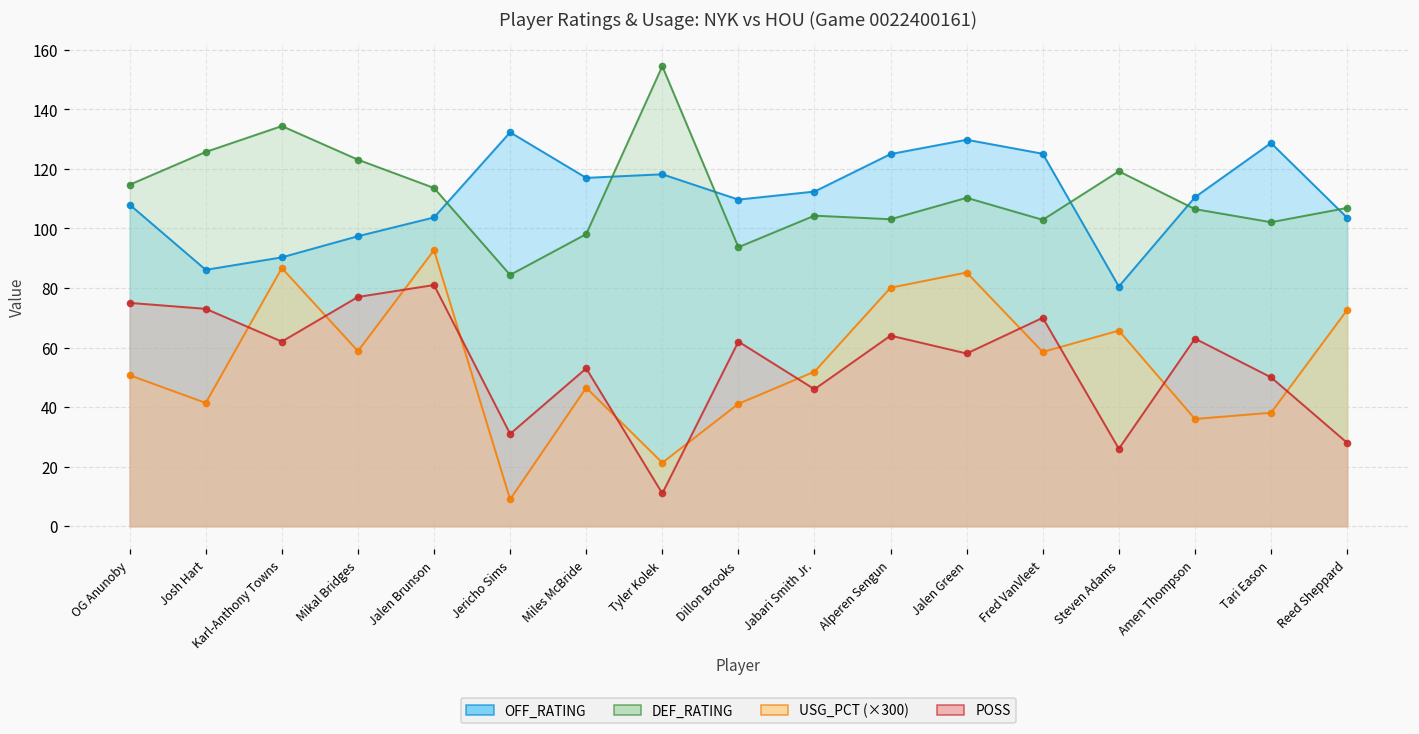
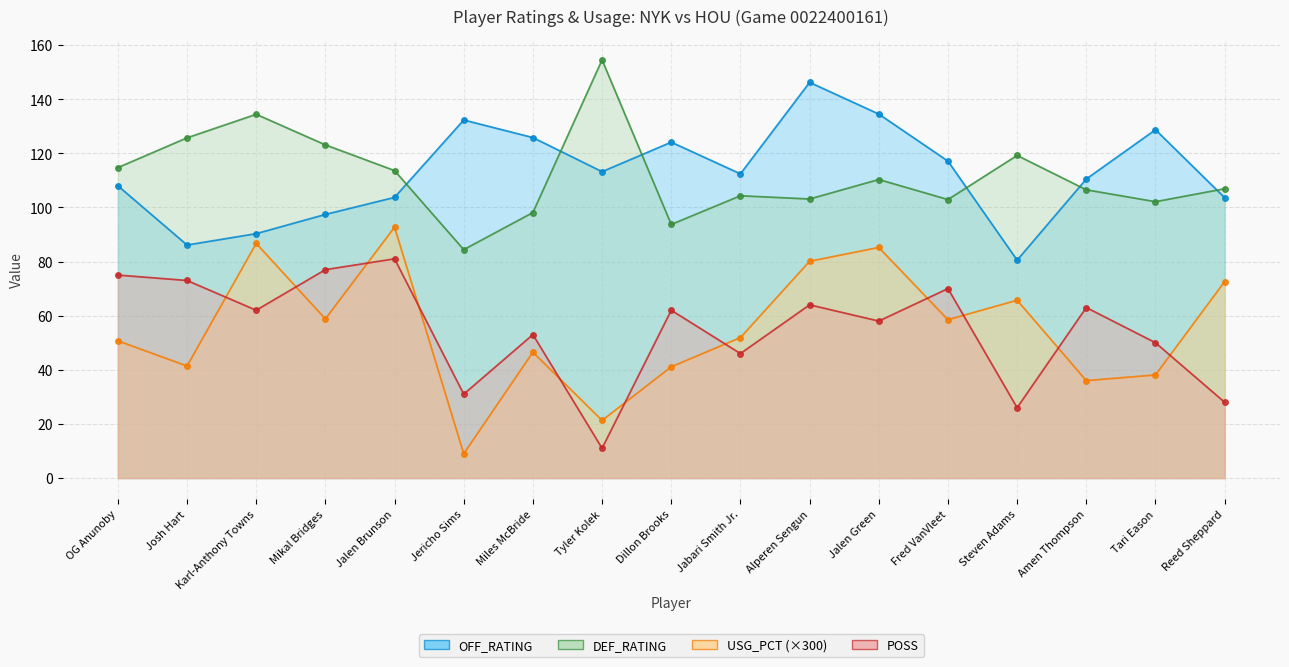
OFF_RATING, Miles McBride: 117 -> 126
OFF_RATING, Tyler Kolek: 118 -> 113
OFF_RATING, Dillon Brooks: 110 -> 124
OFF_RATING, Alperen Sengun: 125 -> 146
OFF_RATING, Jalen Green: 130 -> 135
OFF_RATING, Fred VanVleet: 125 -> 117
